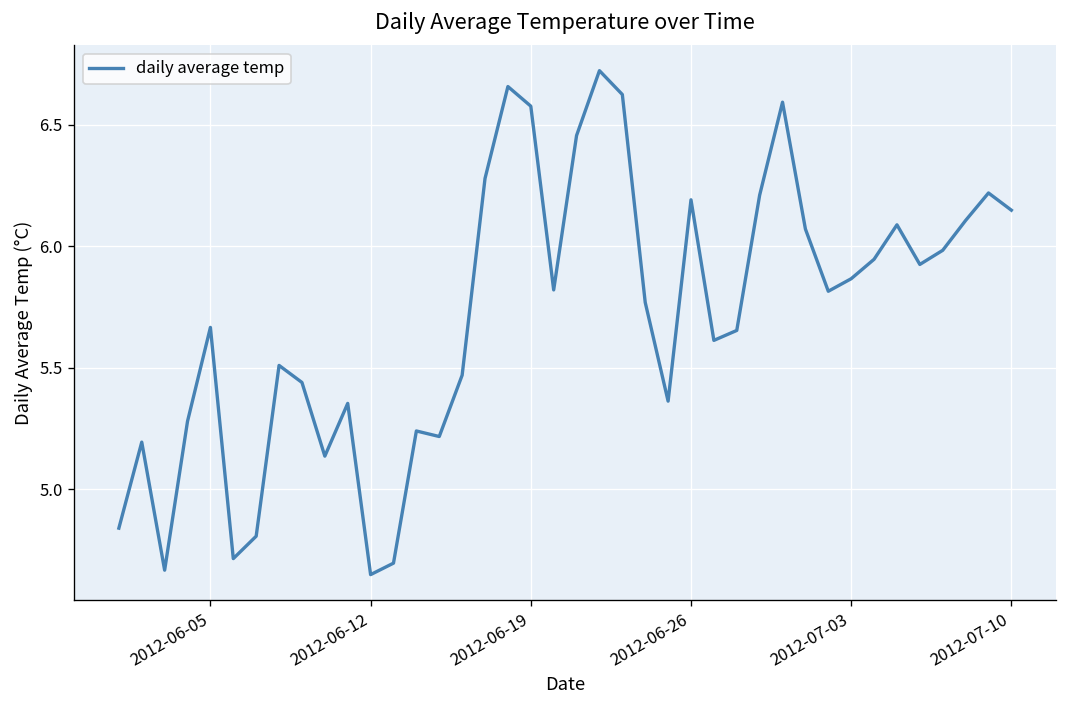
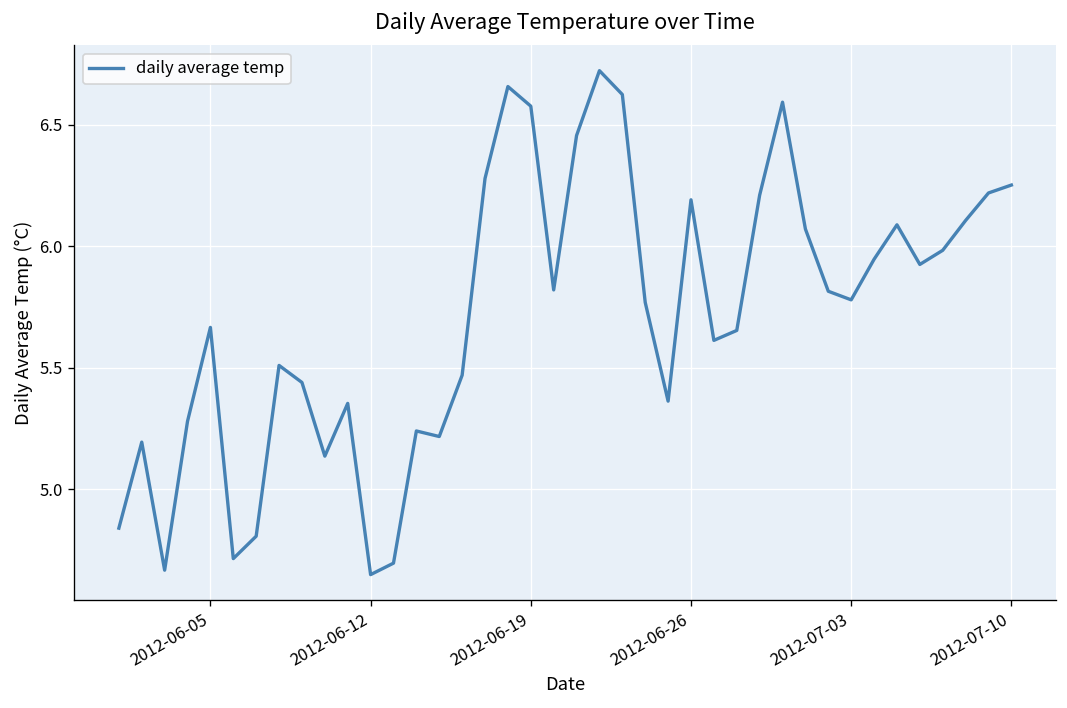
2012-07-03: 5.87 -> 5.78
2012-07-10: 6.15 -> 6.25
